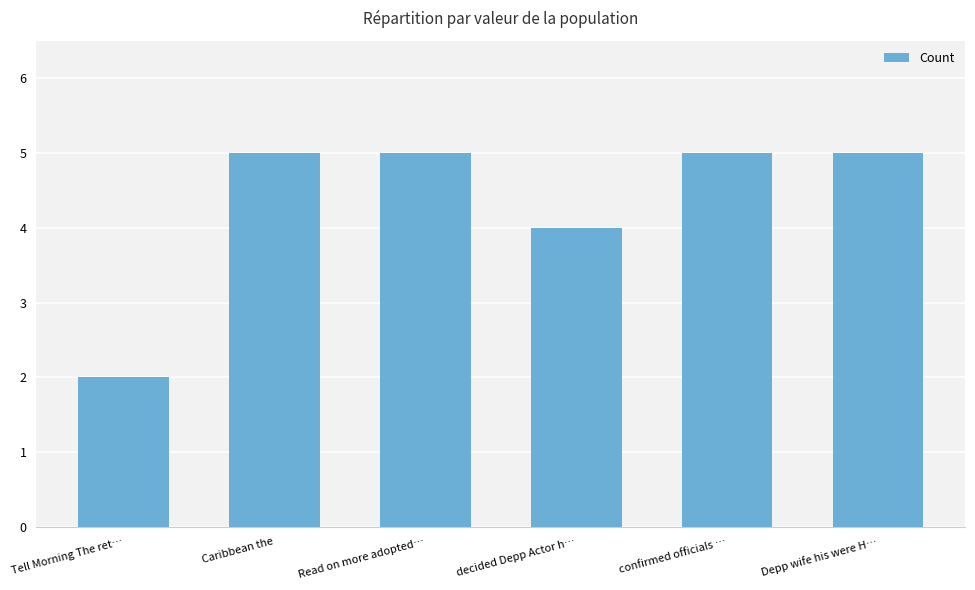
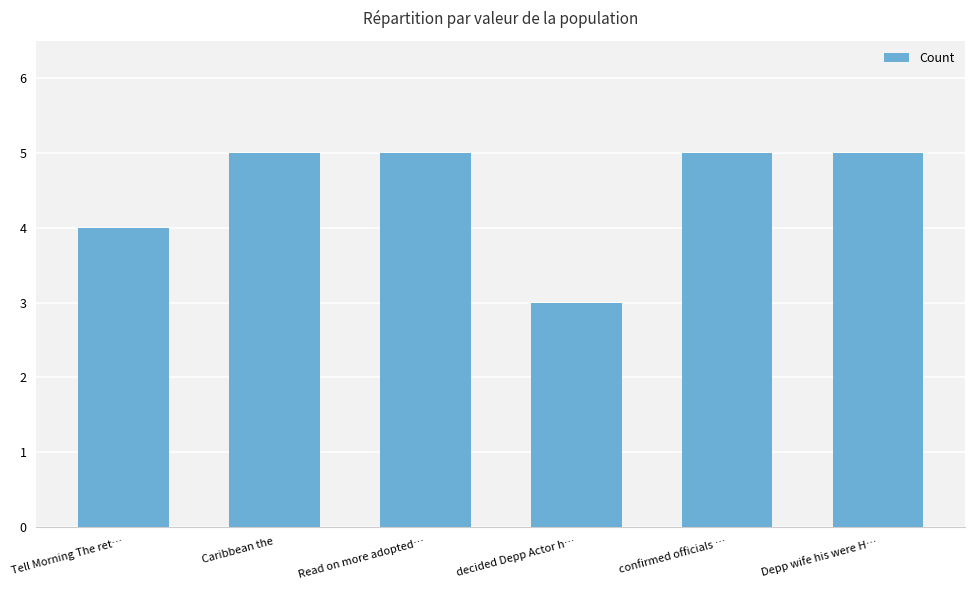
Tell Morning The ret…: 2 -> 4
decided Depp Actor h…: 4 -> 3
